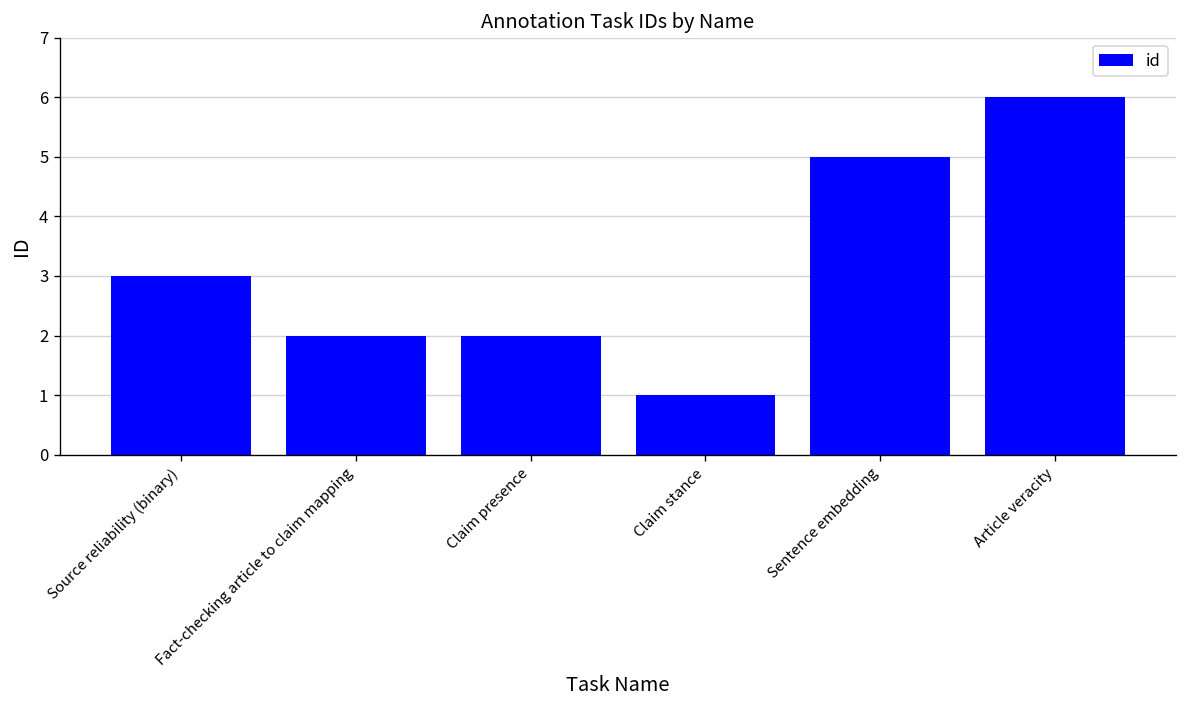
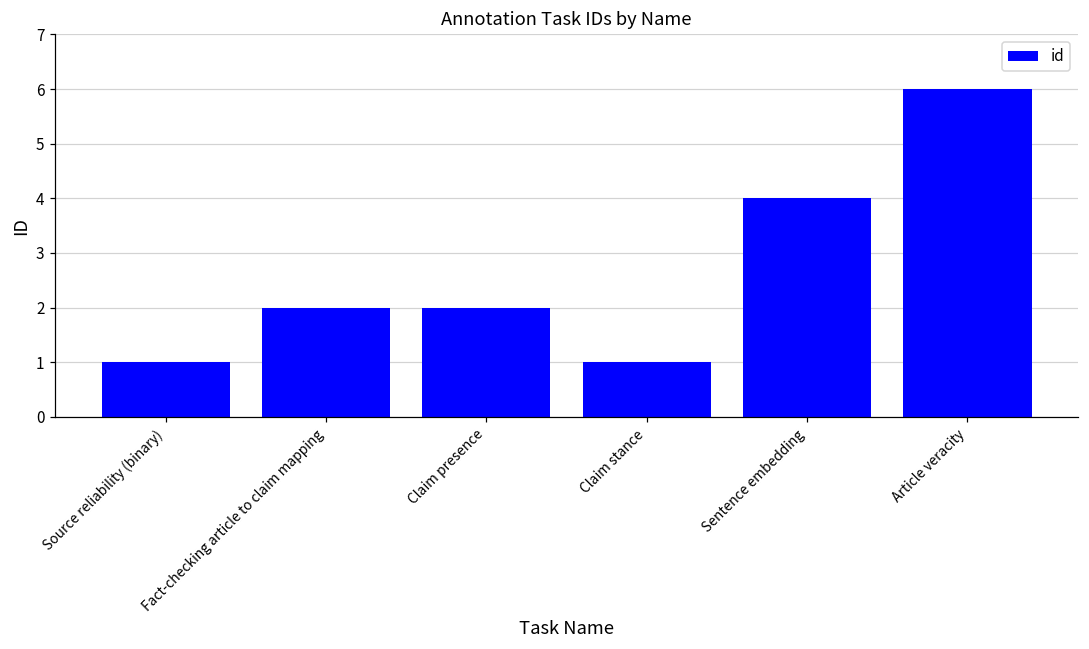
Source reliability (binary): 3 -> 1
Sentence embedding: 5 -> 4
